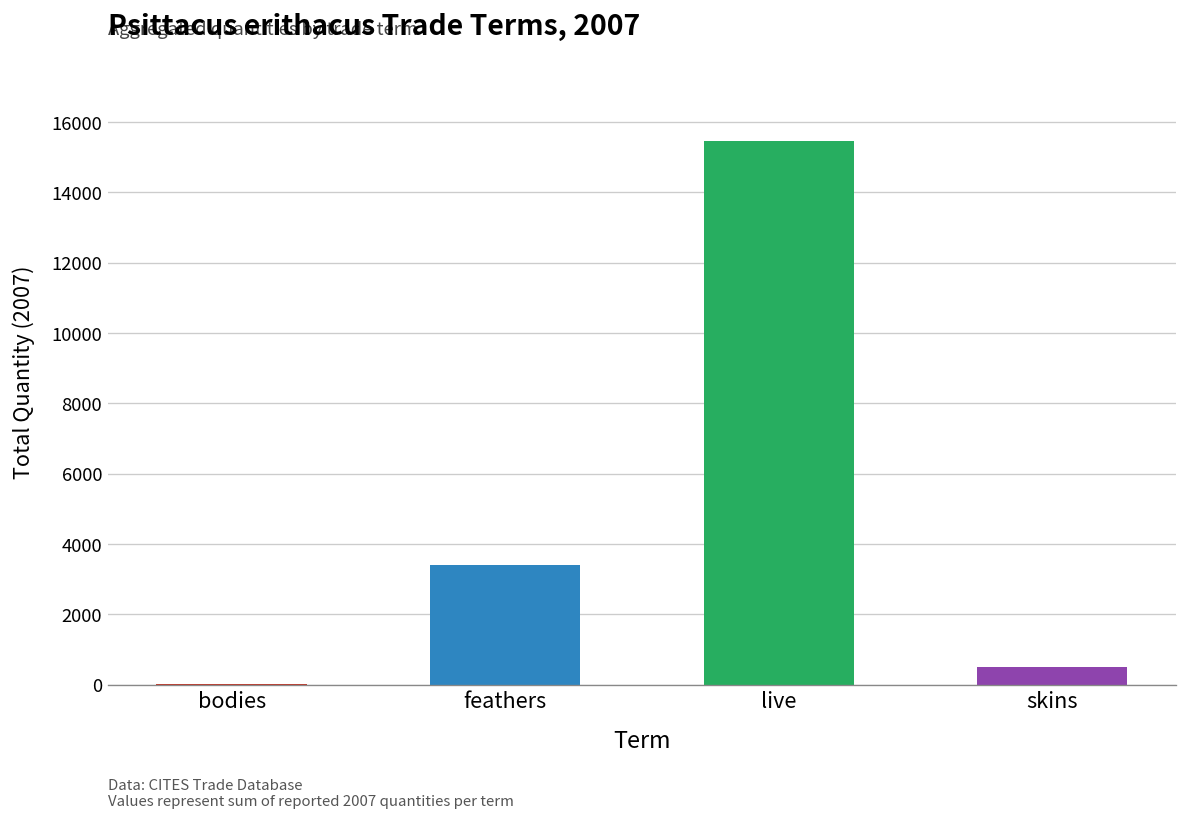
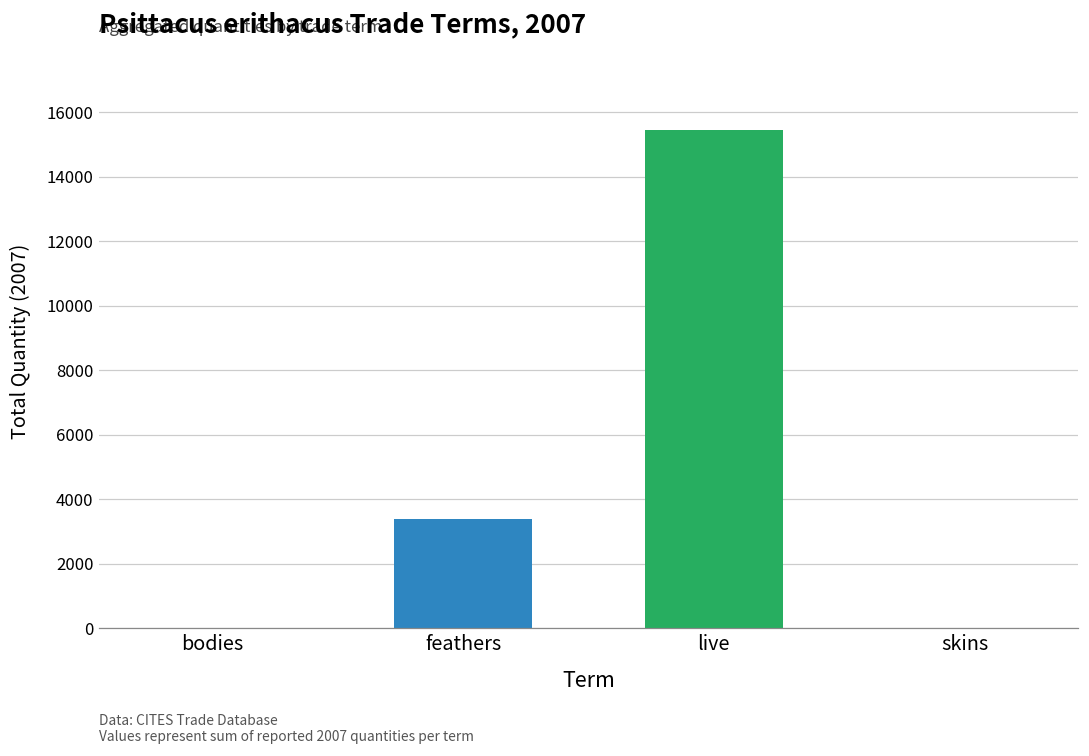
skins: 500 -> 0
